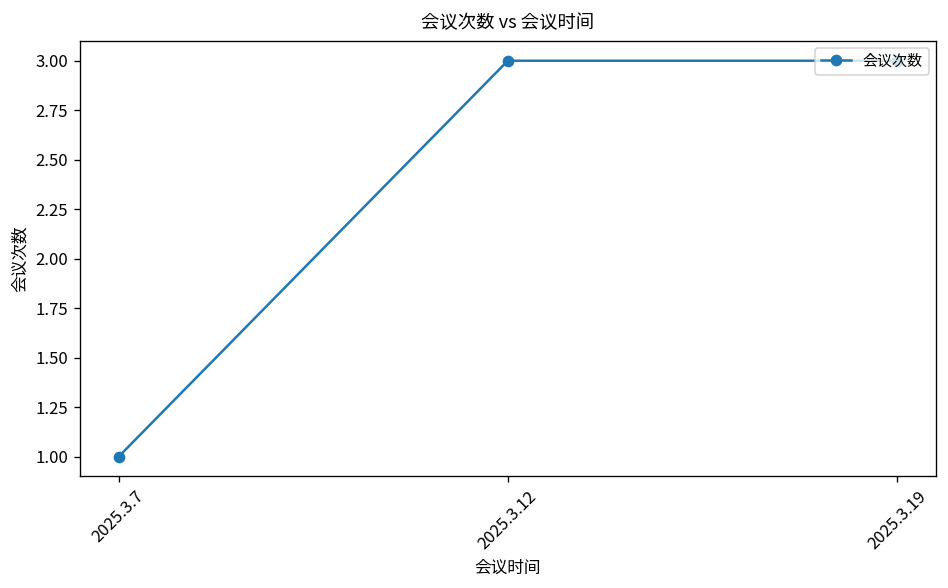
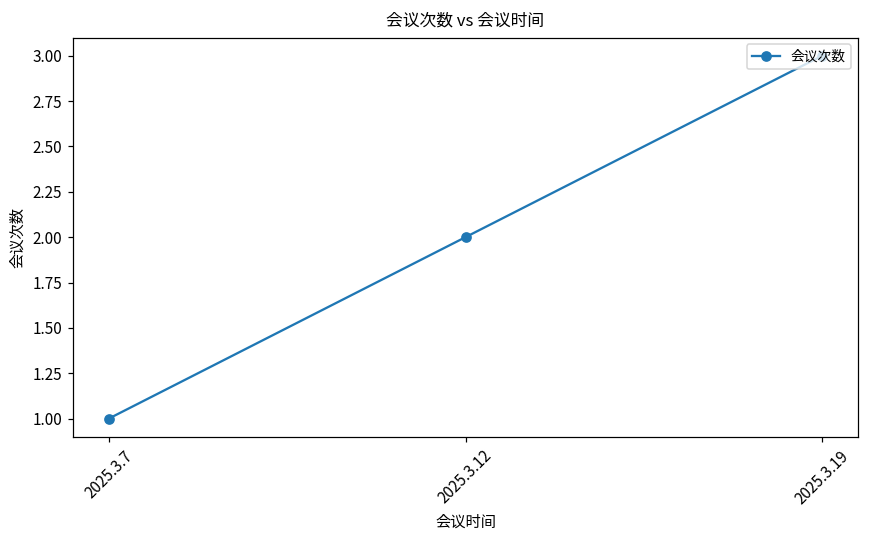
2025.3.12: 3 -> 2
